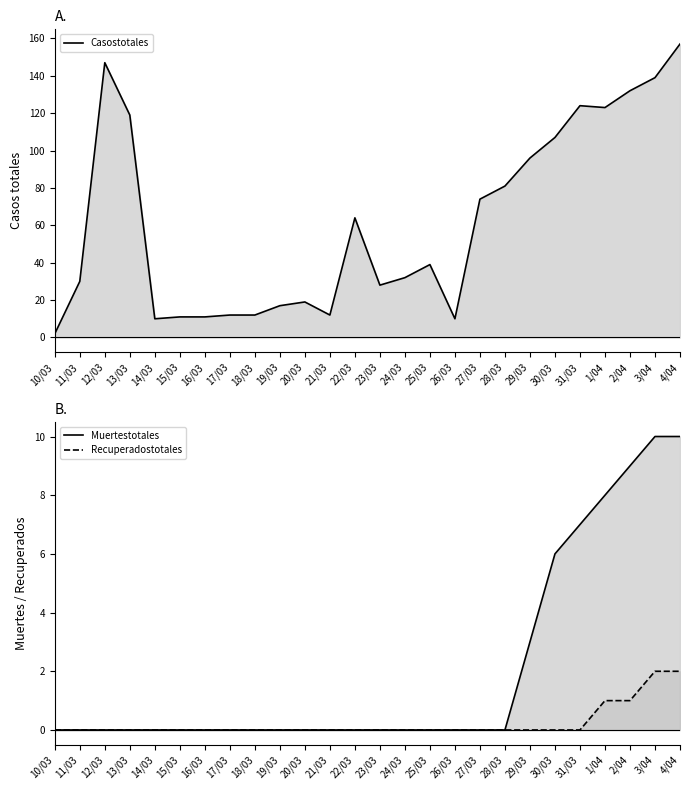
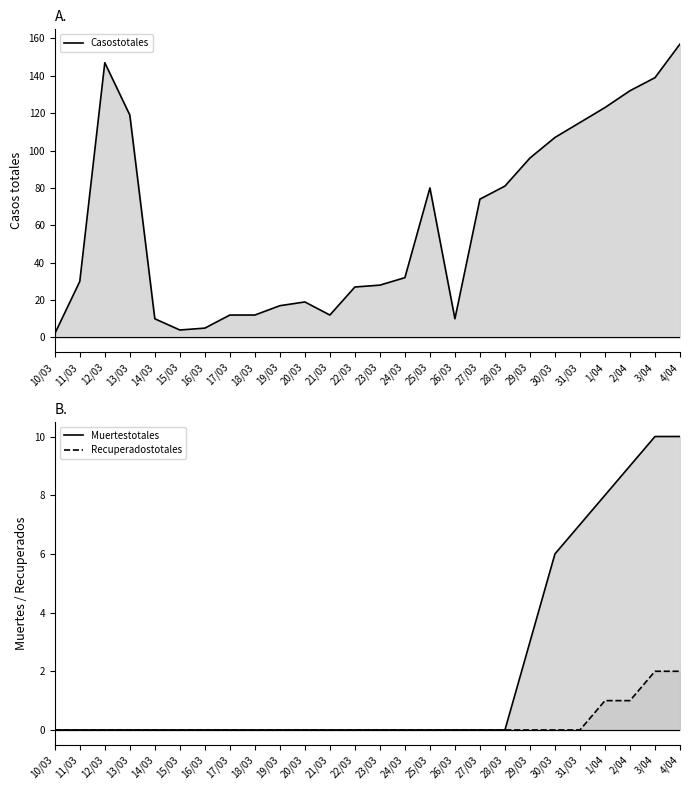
A., 15/03: 11 -> 4
A., 16/03: 11 -> 5
A., 22/03: 64 -> 27
A., 25/03: 39 -> 80
A., 31/03: 124 -> 115
